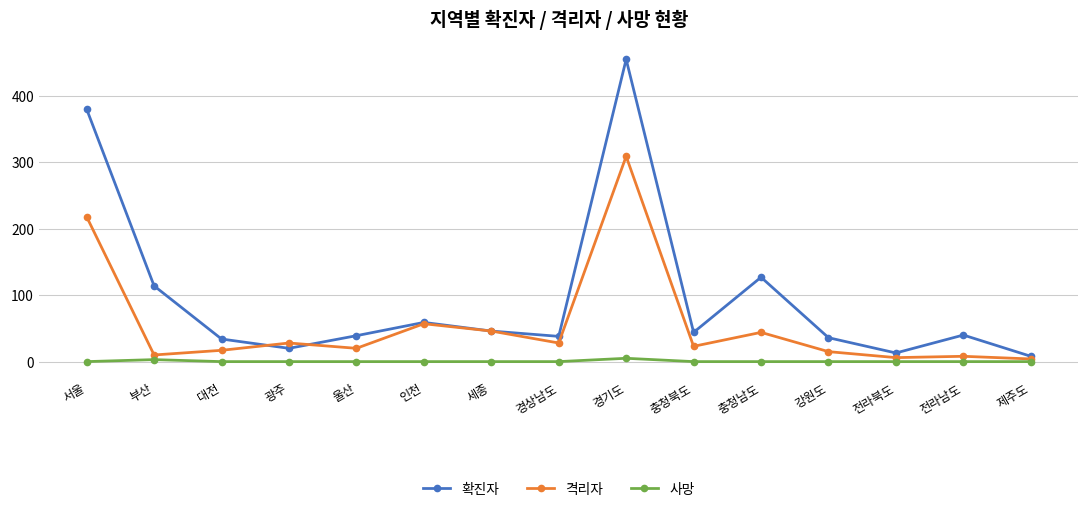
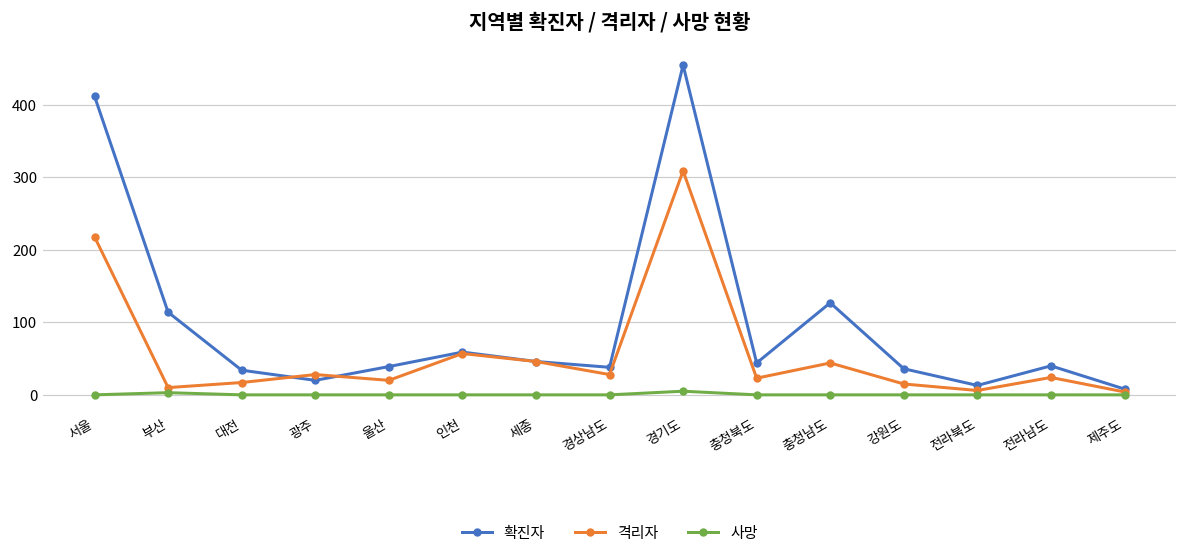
확진자, 서울: 380 -> 410
격리자, 전라남도: 10 -> 20
